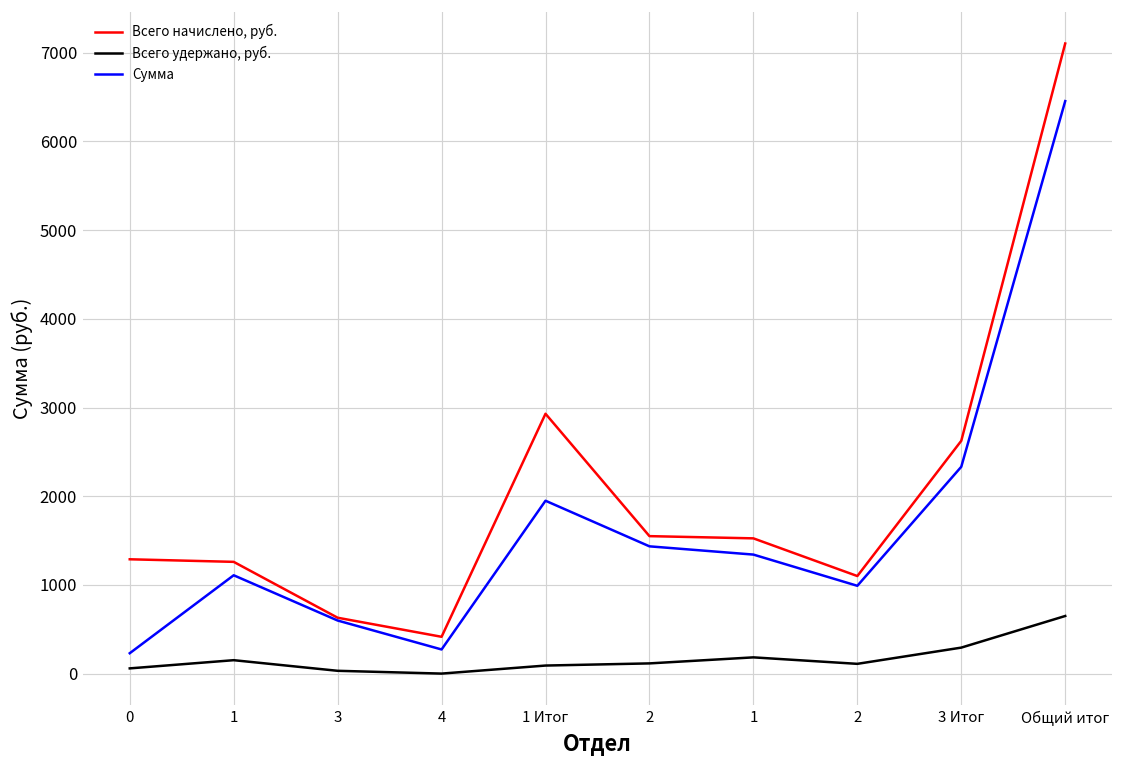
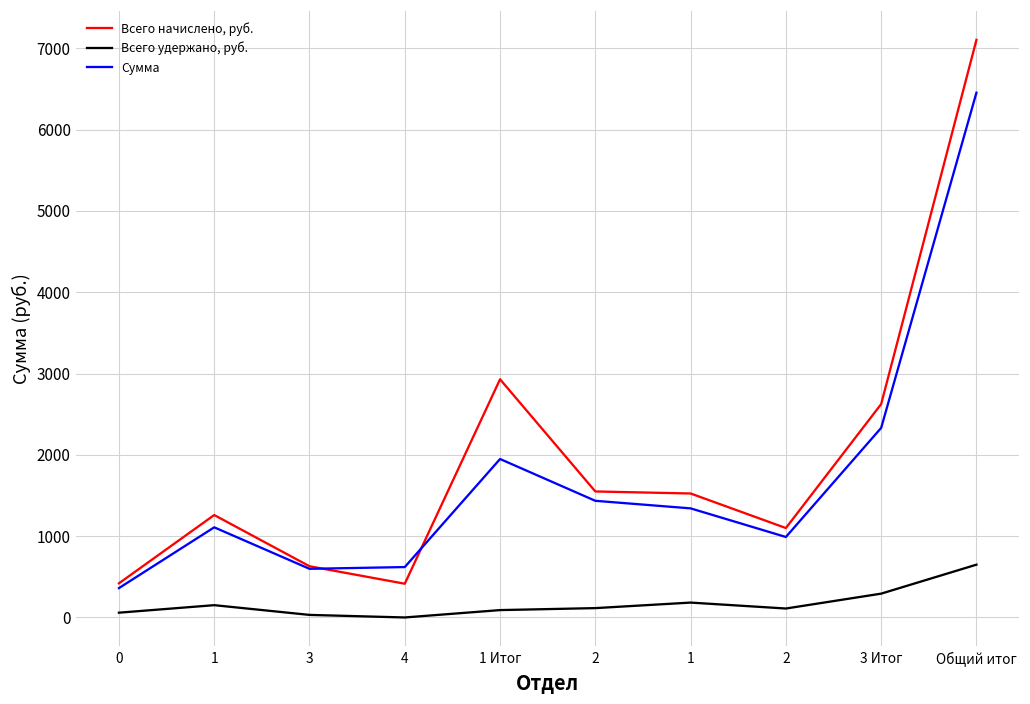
Всего начислено, руб., 0: 1300 -> 400
Сумма, 0: 200 -> 400
Сумма, 4: 300 -> 600
